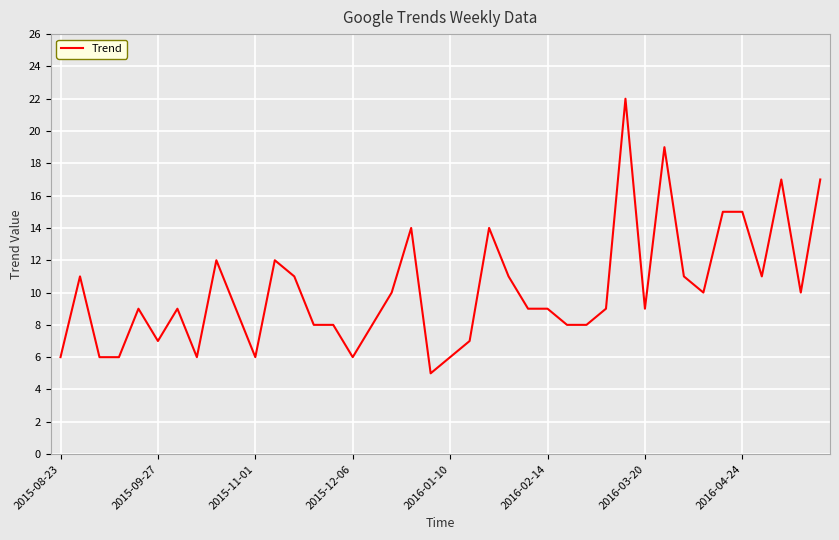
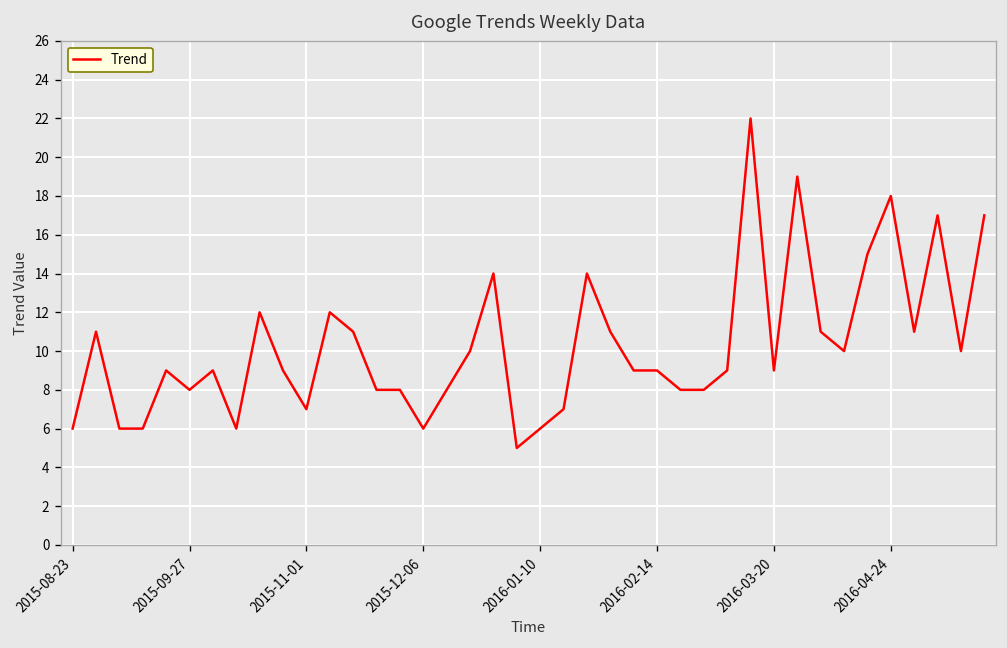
2015-09-27: 7 -> 8
2015-11-01: 6 -> 7
2016-04-24: 15 -> 18
